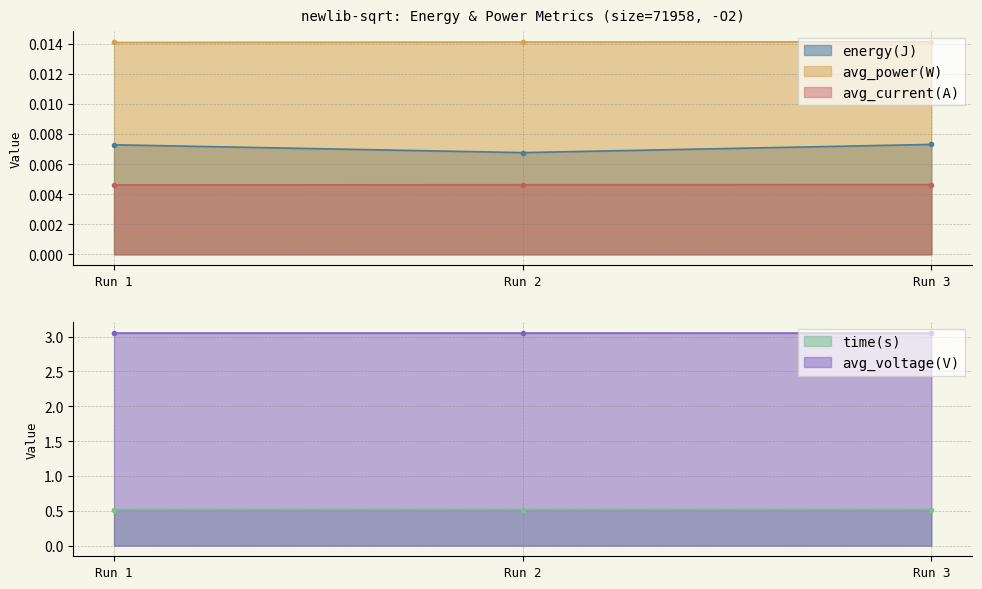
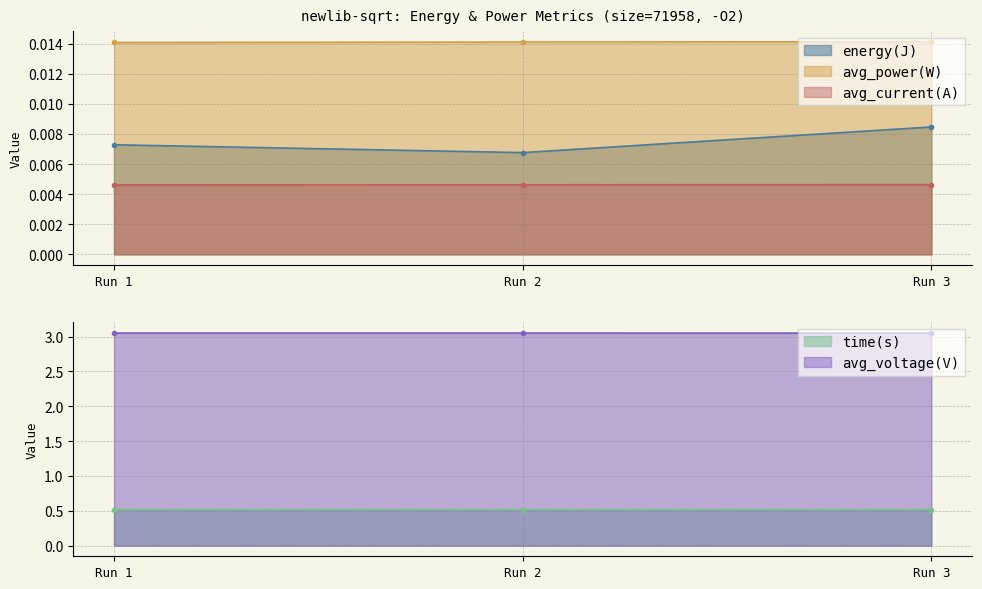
newlib-sqrt: Energy & Power Metrics (size=71958, -O2), energy(J), Run 3: 0.0073 -> 0.0085
